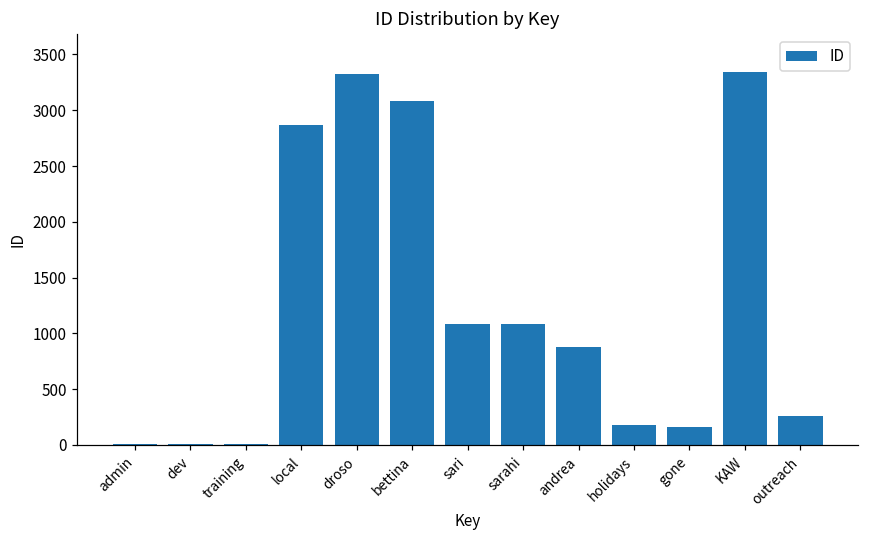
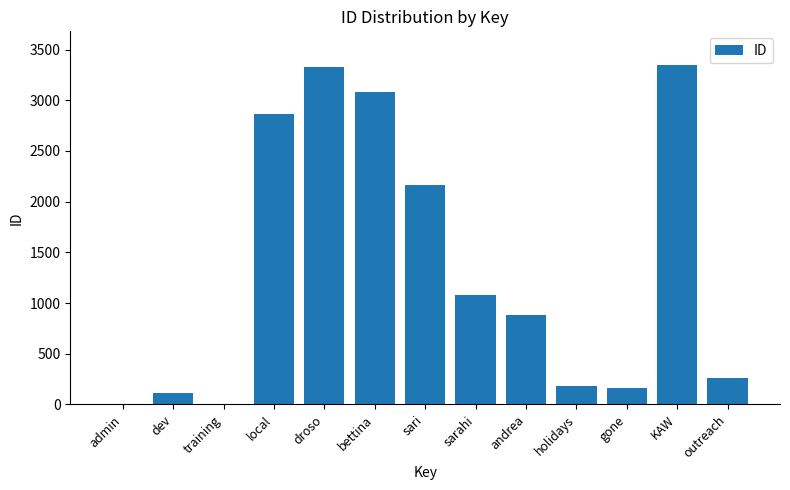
dev: 10 -> 120
sari: 1080 -> 2170
